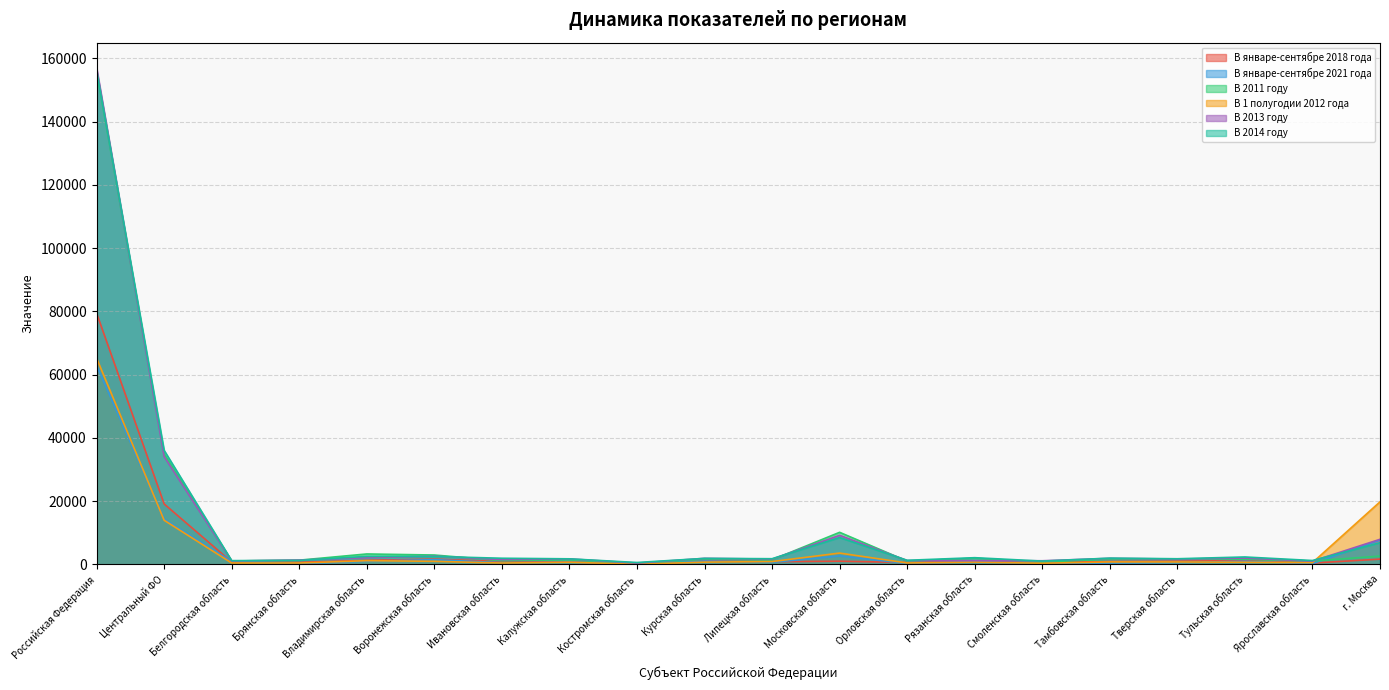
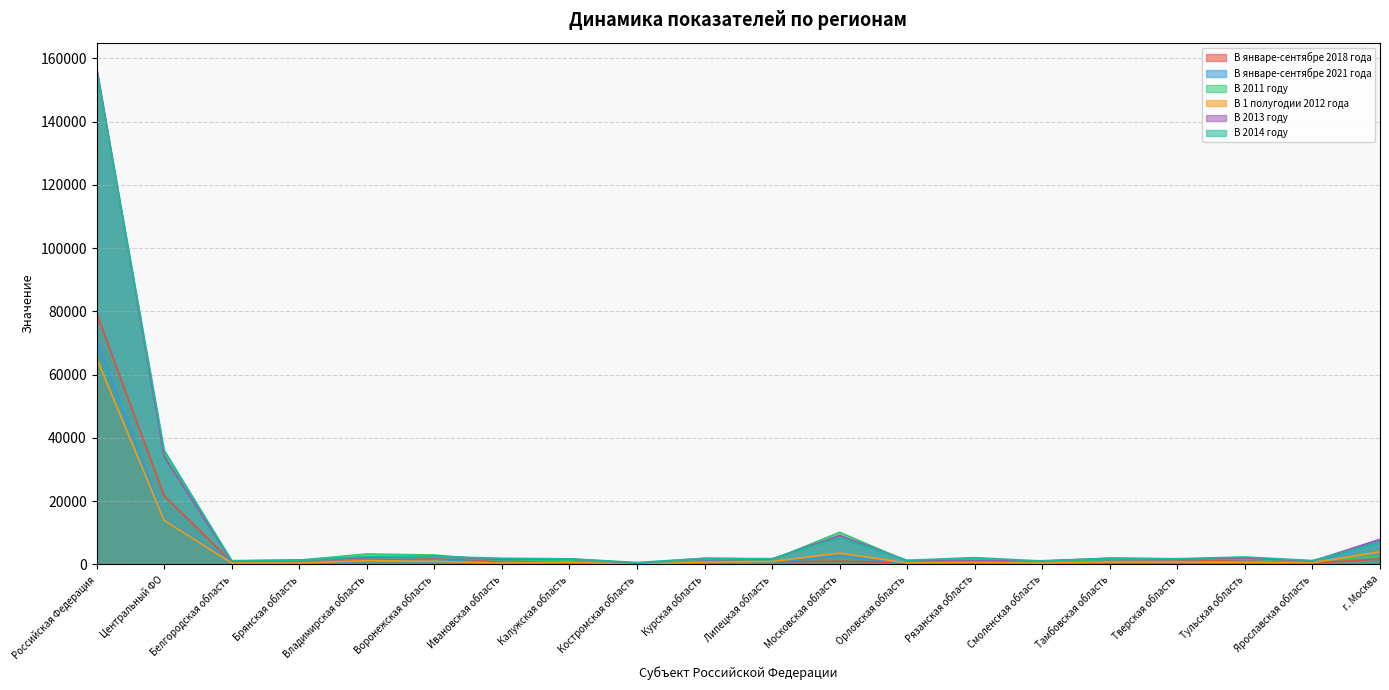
В январе-сентябре 2021 года, Российская Федерация: 63000 -> 71000
В январе-сентябре 2018 года, Центральный ФО: 19000 -> 22000
В 1 полугодии 2012 года, г. Москва: 20000 -> 4000
